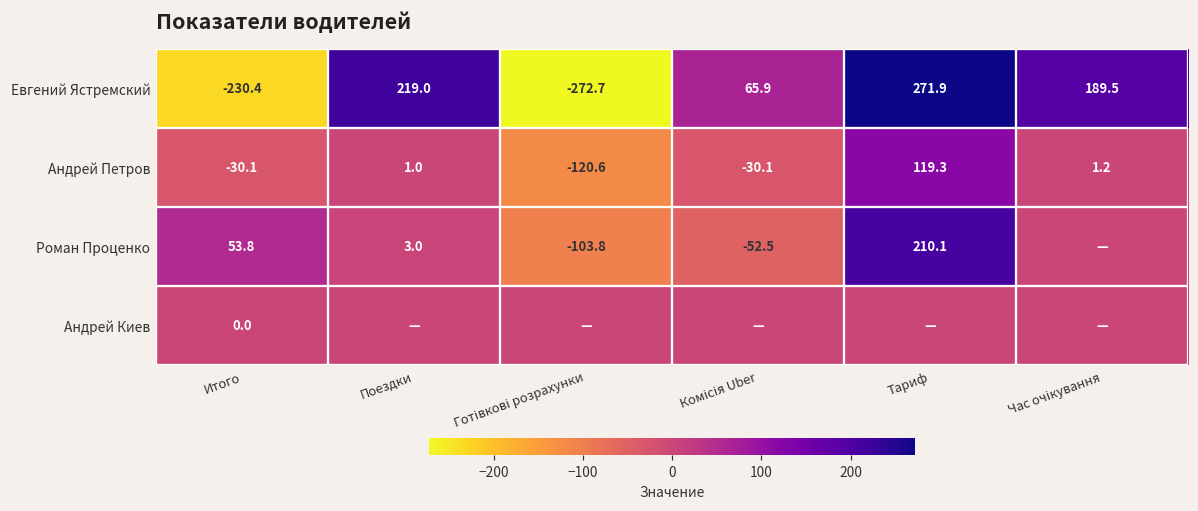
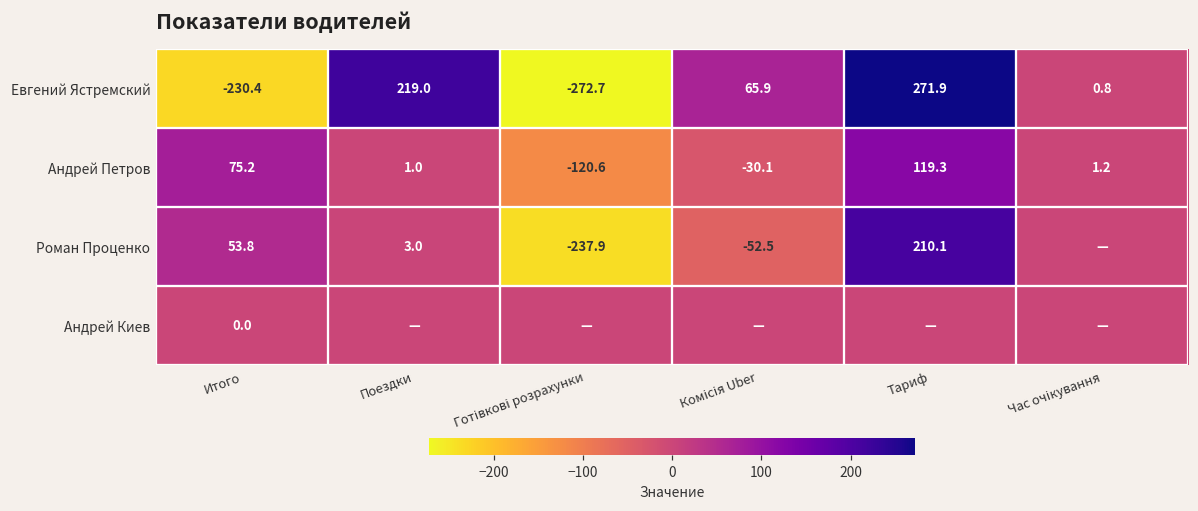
Евгений Ястремский, Час очікування: 189.5 -> 0.8
Андрей Петров, Итого: -30.1 -> 75.2
Роман Проценко, Готівкові розрахунки: -103.8 -> -237.9
